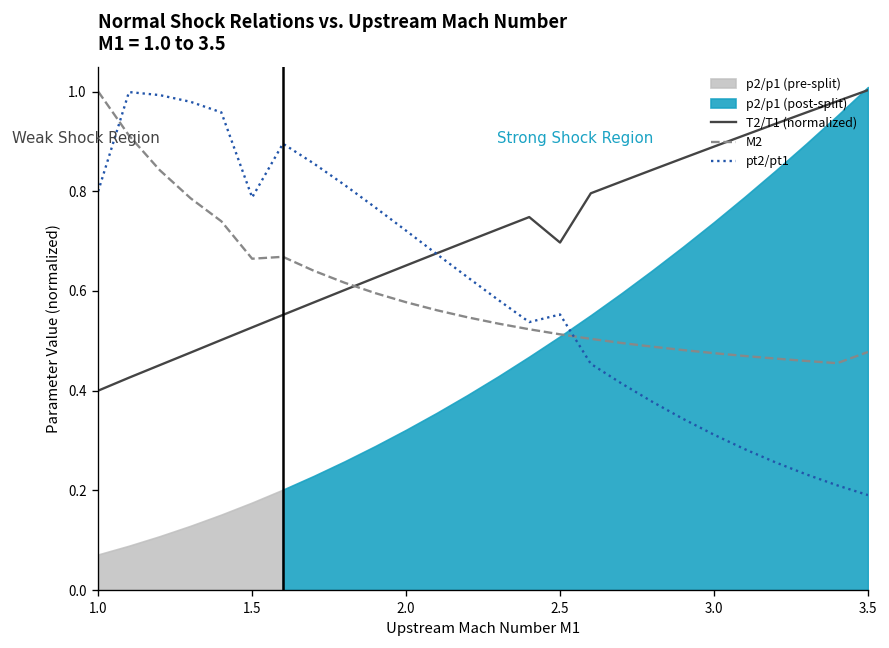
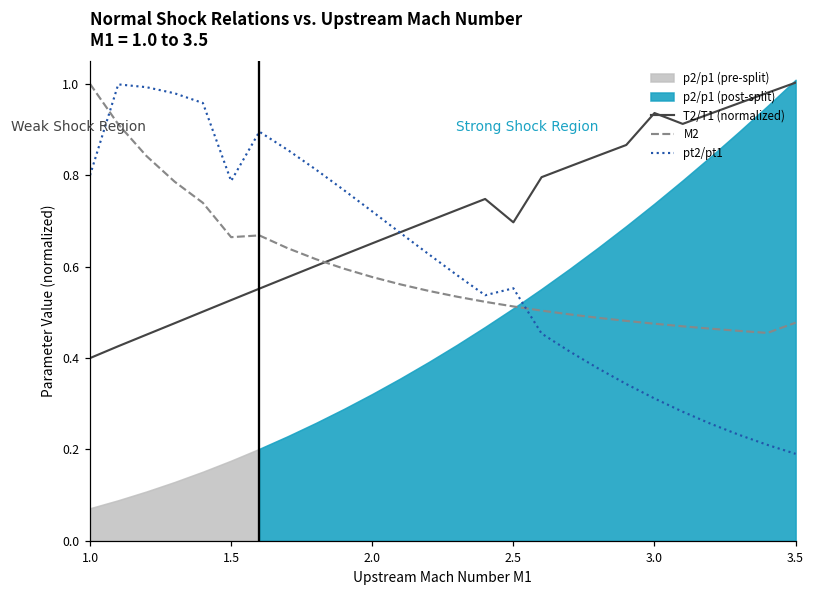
T2/T1 (normalized), 3.0: 0.89 -> 0.94
